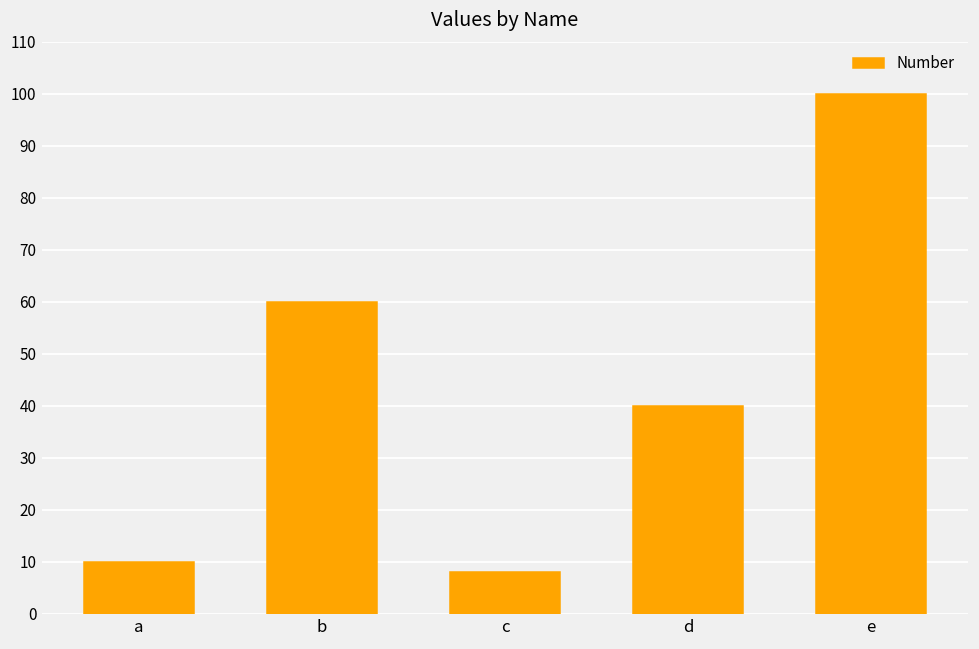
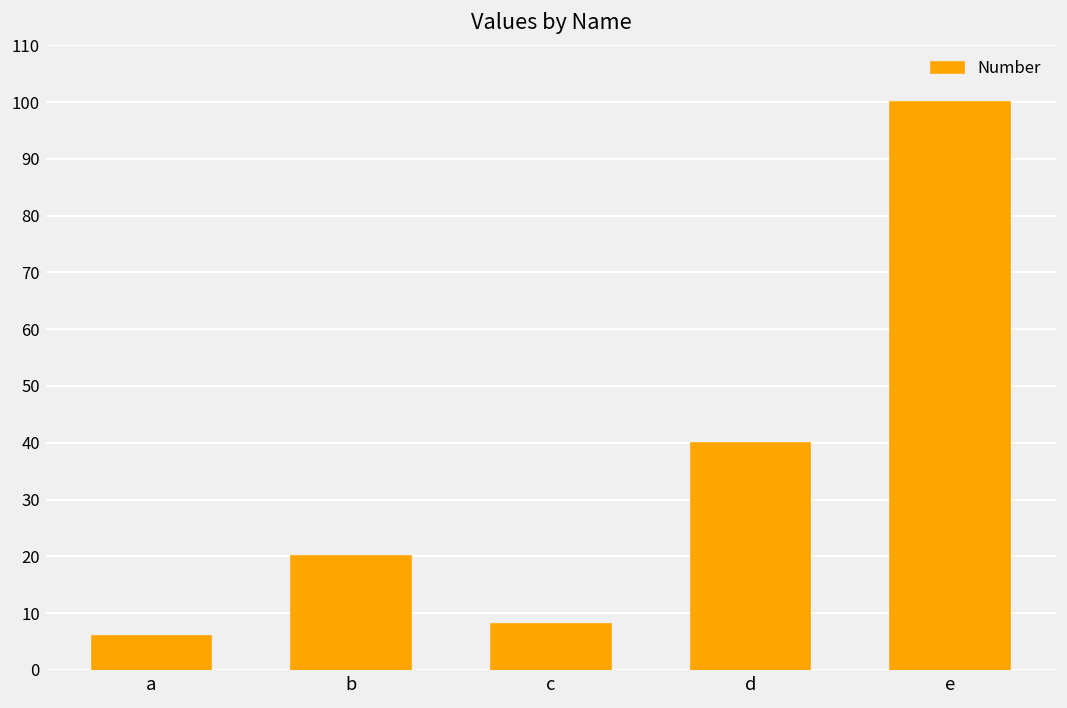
a: 10 -> 6
b: 60 -> 20
